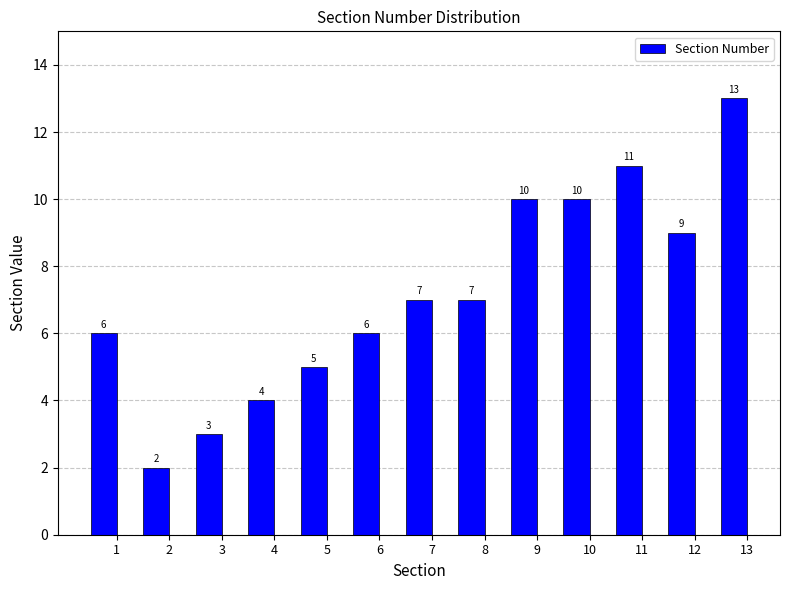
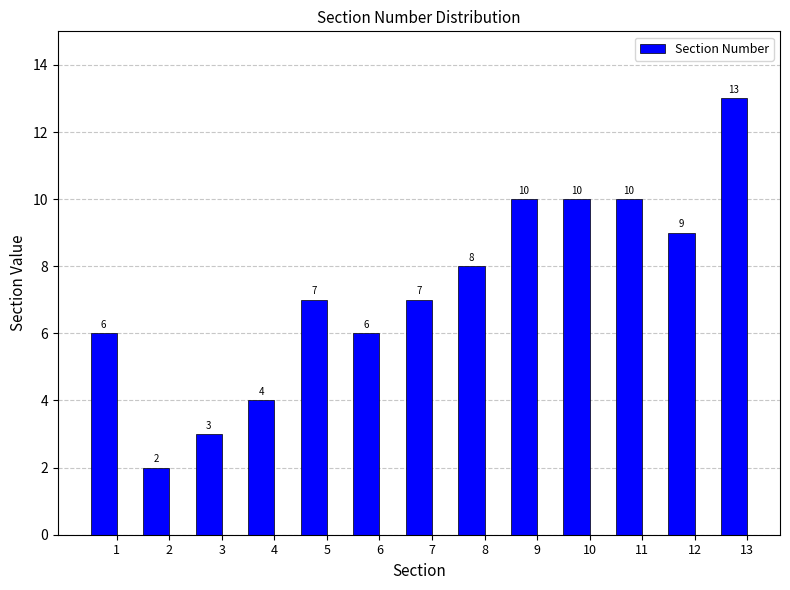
5: 5 -> 7
8: 7 -> 8
11: 11 -> 10
